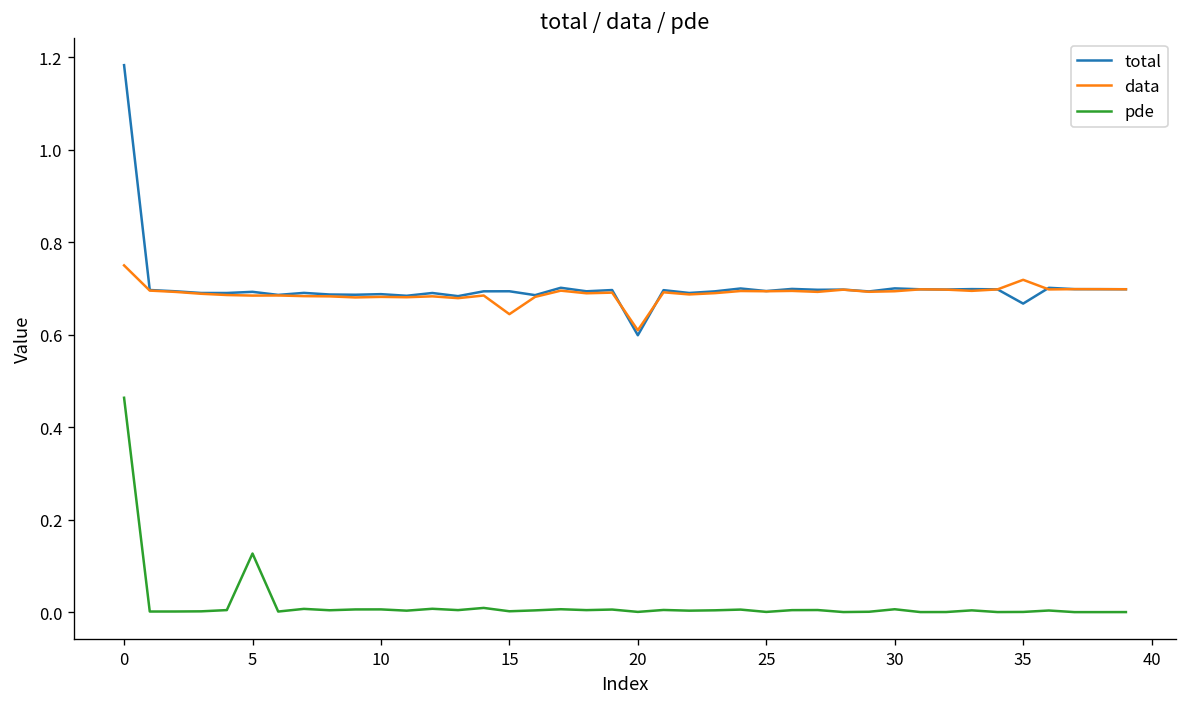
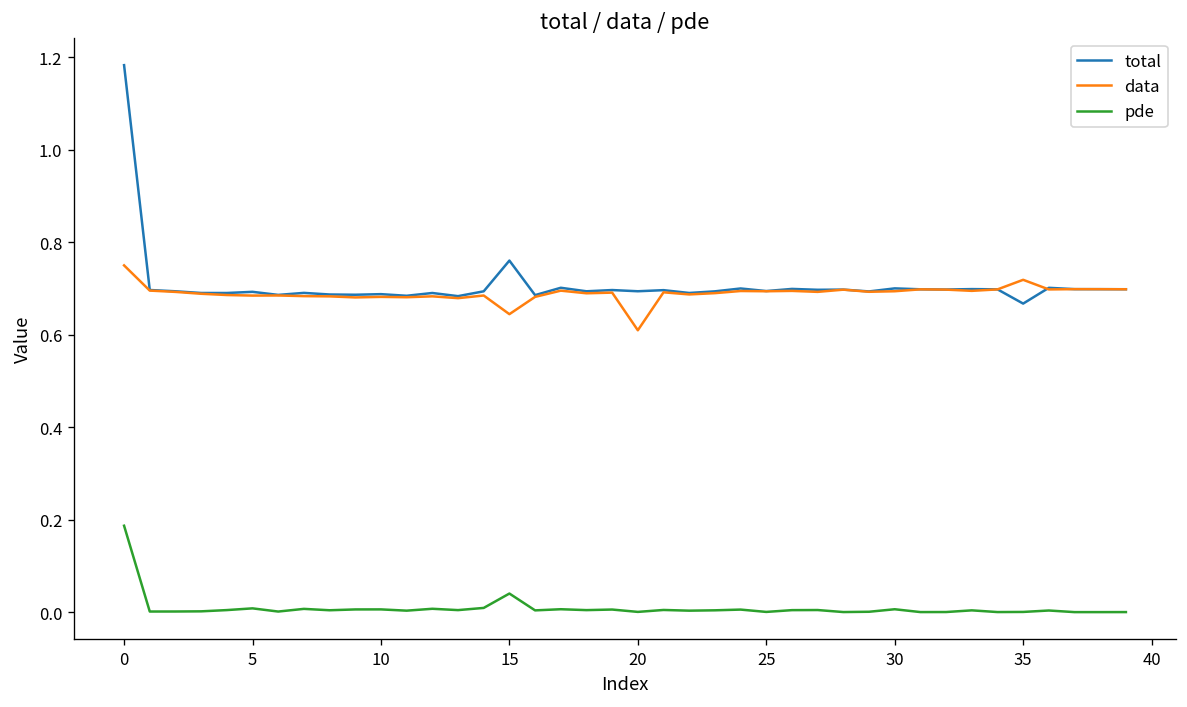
pde, 0: 0.46 -> 0.19
pde, 5: 0.13 -> 0.01
total, 15: 0.69 -> 0.76
pde, 15: 0.00 -> 0.04
total, 20: 0.60 -> 0.69
